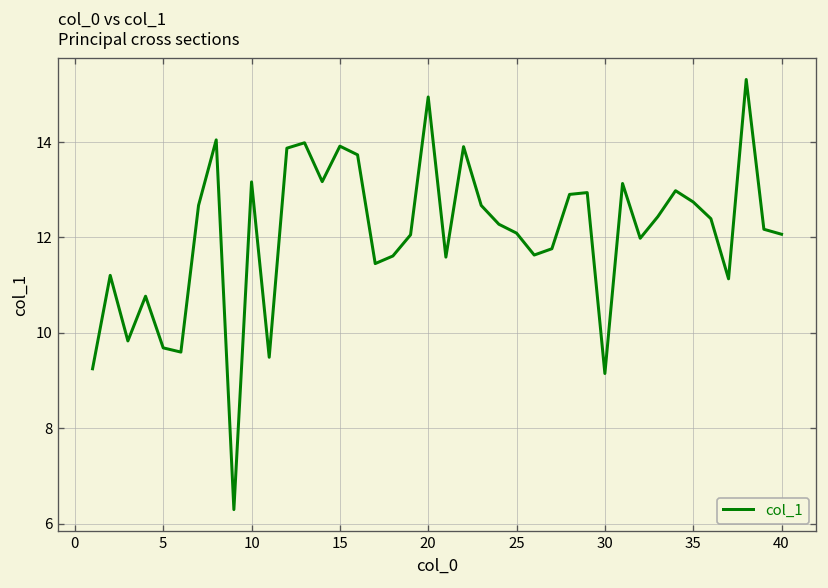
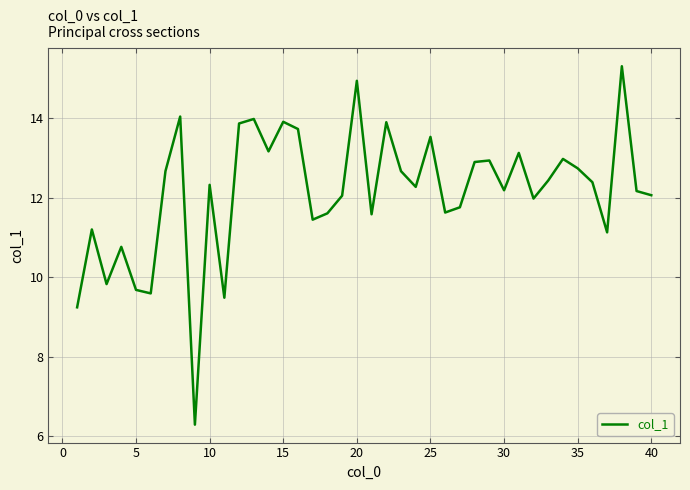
10: 13.2 -> 12.3
25: 12.1 -> 13.5
30: 9.1 -> 12.2
